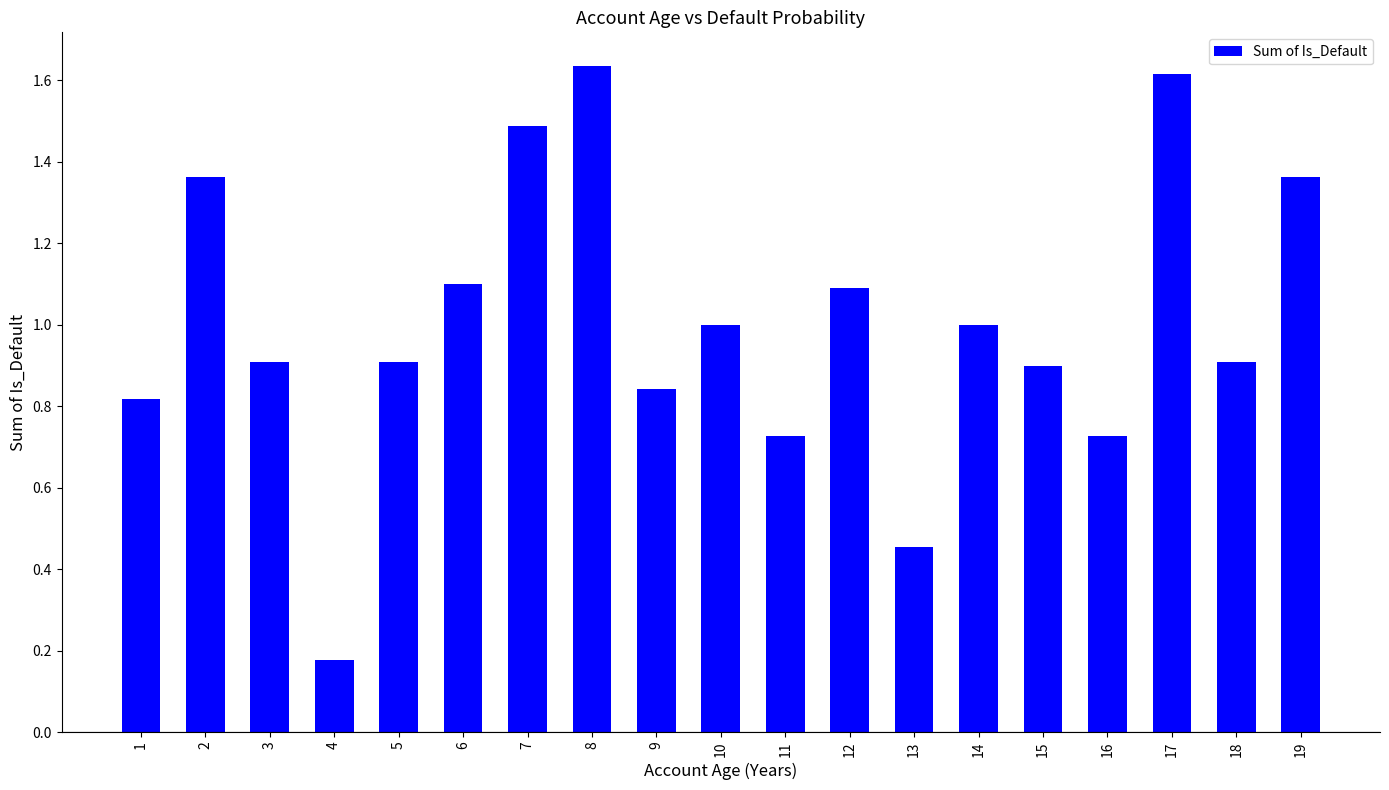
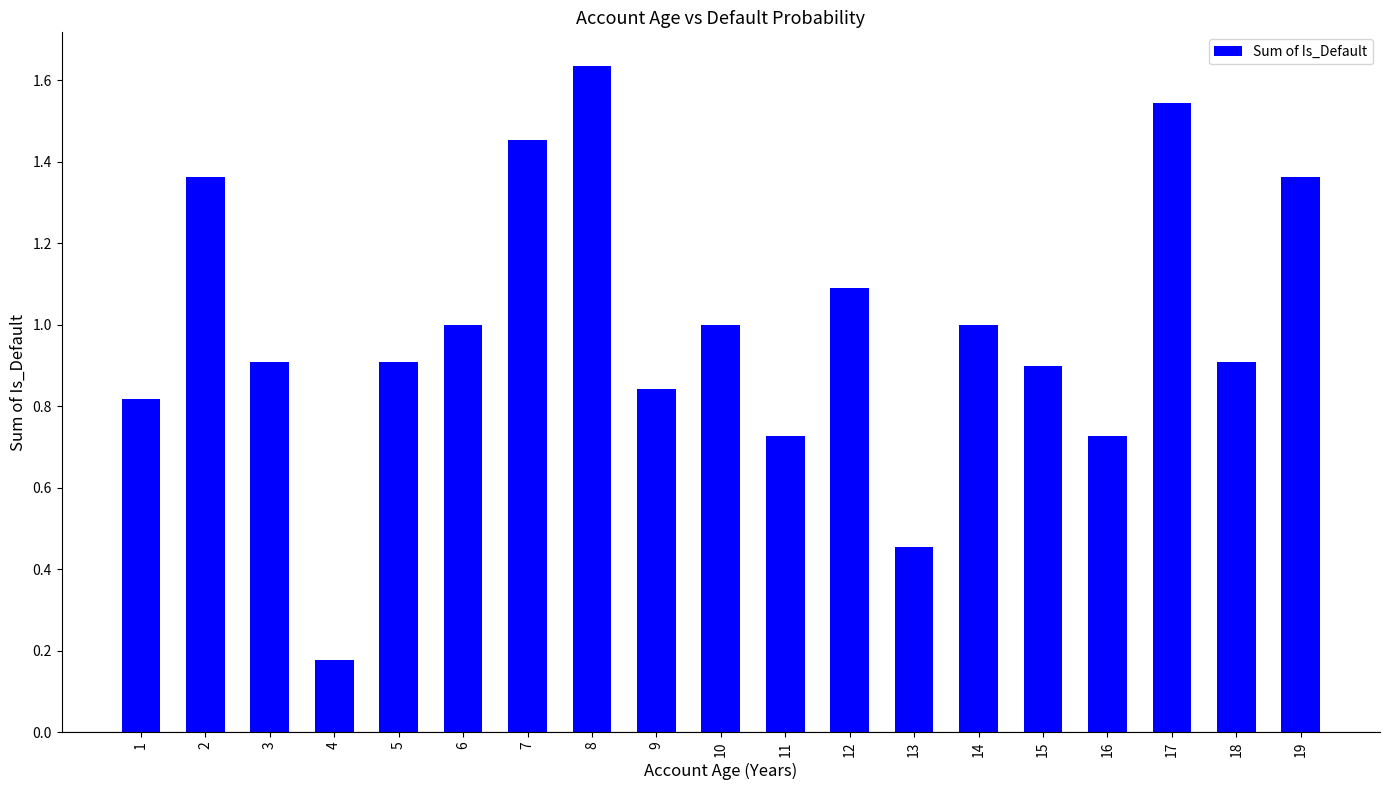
6: 1.1 -> 1.0
7: 1.49 -> 1.45
17: 1.62 -> 1.55
